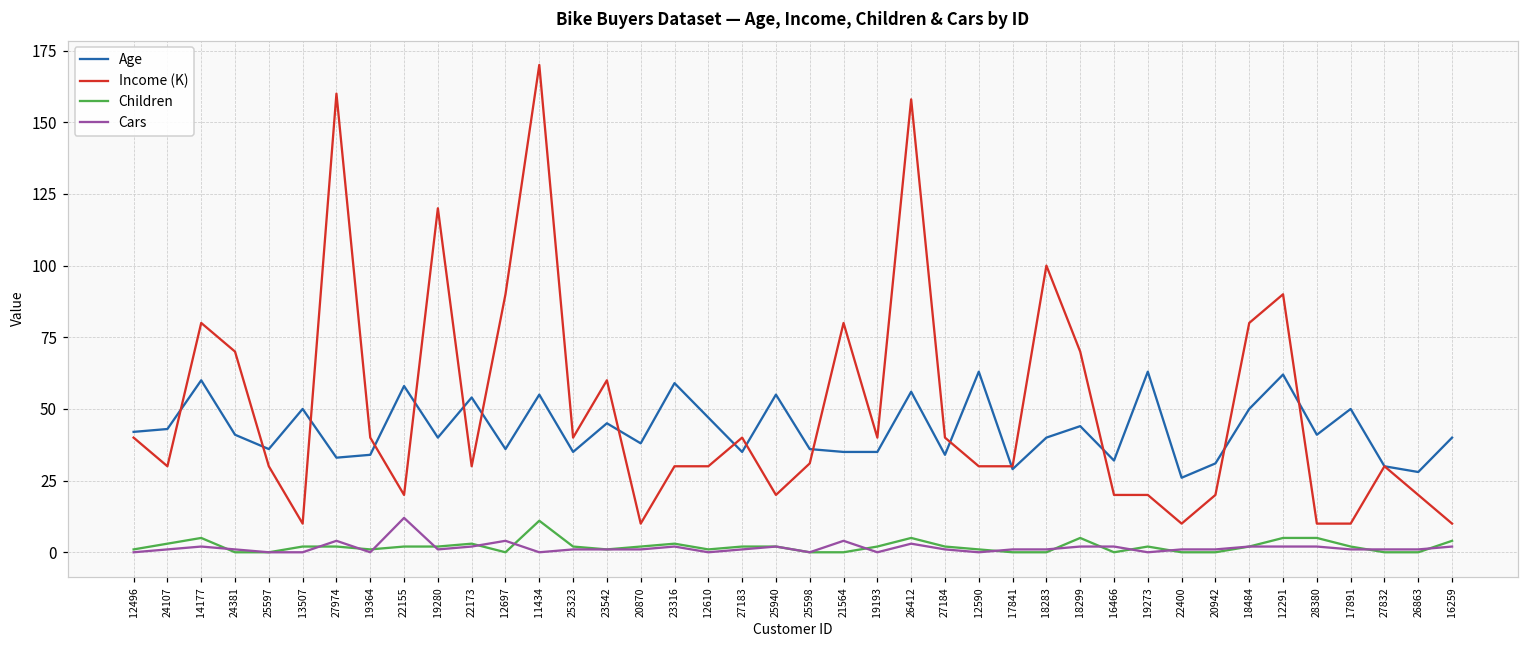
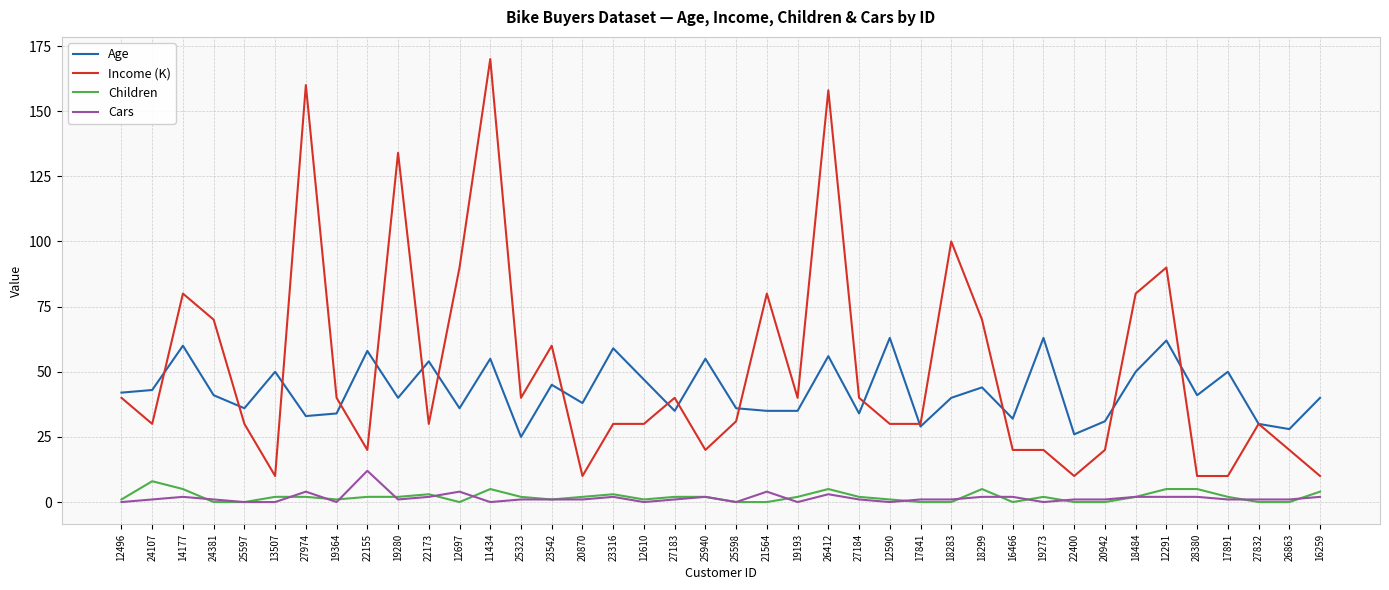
Children, 24107: 3 -> 8
Income (K), 19280: 120 -> 134
Children, 11434: 11 -> 5
Age, 25323: 35 -> 25
